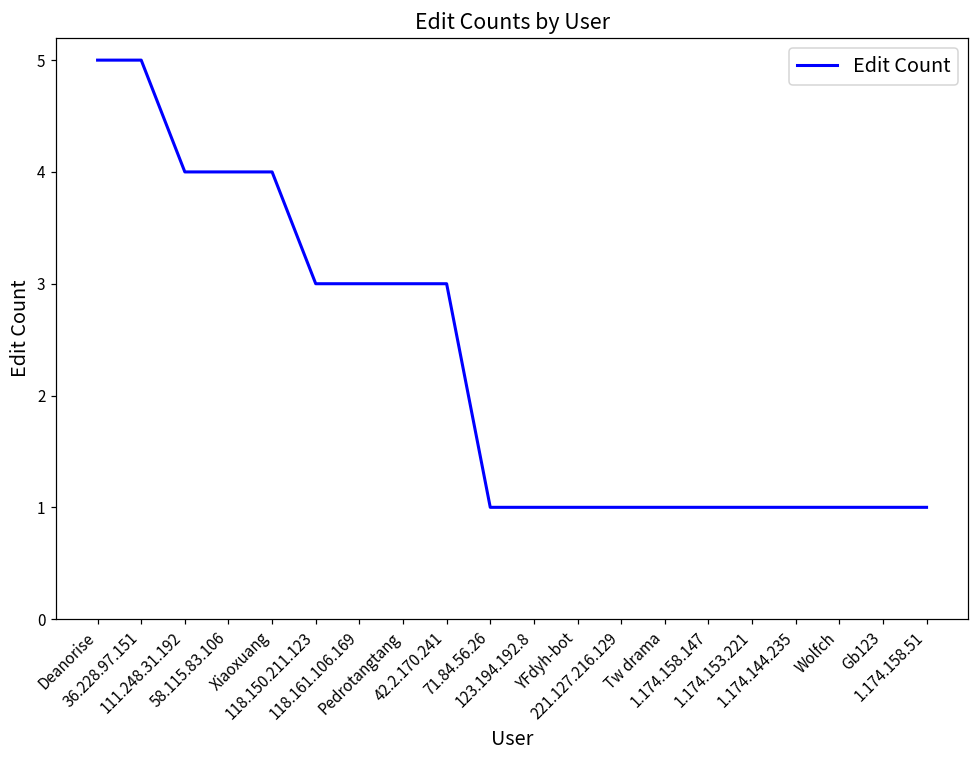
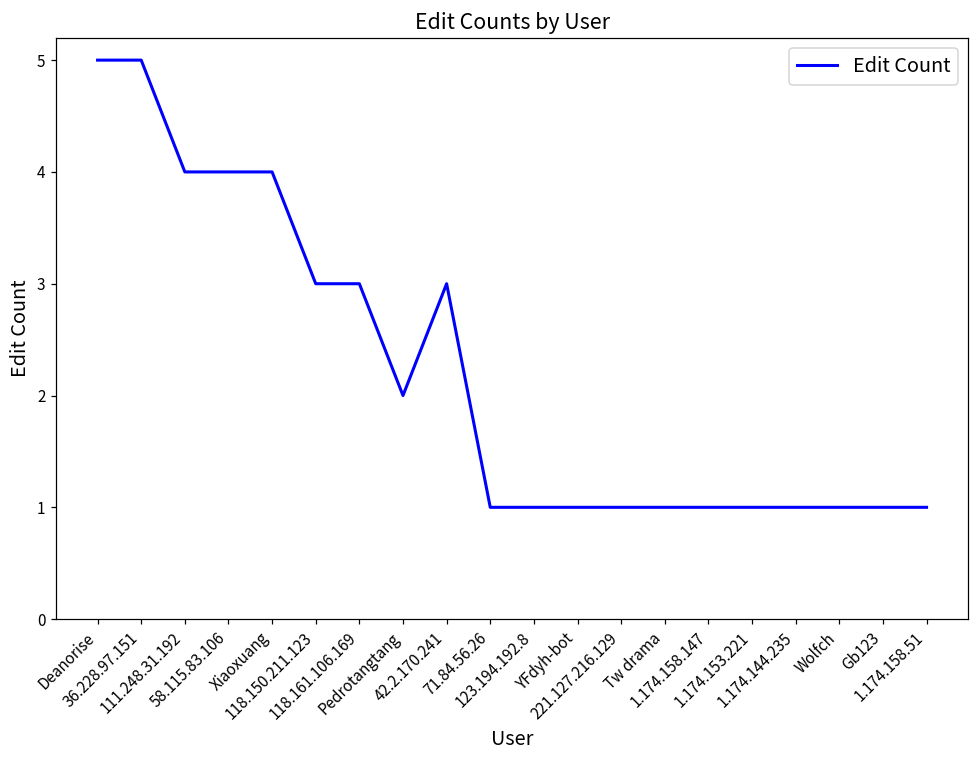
Pedrotangtang: 3 -> 2
